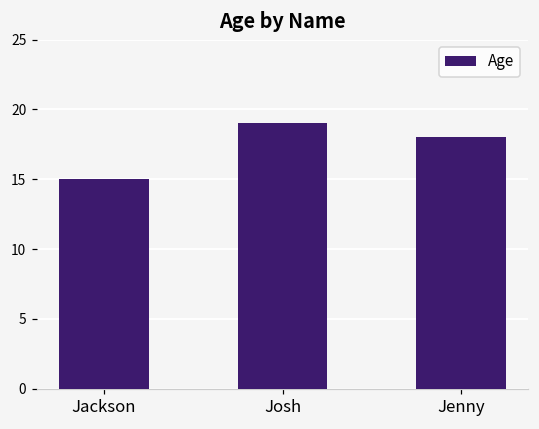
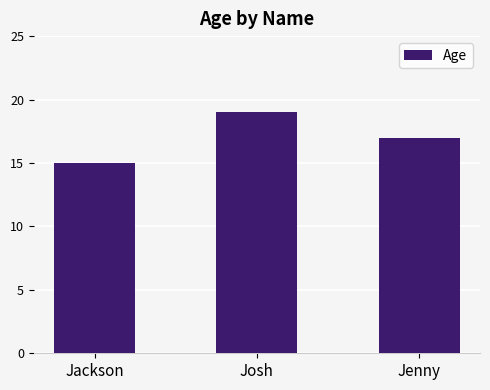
Jenny: 18 -> 17
